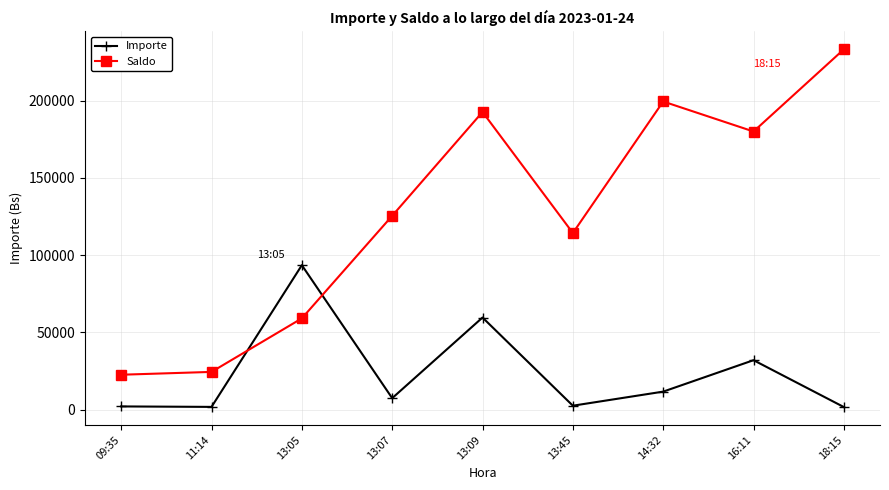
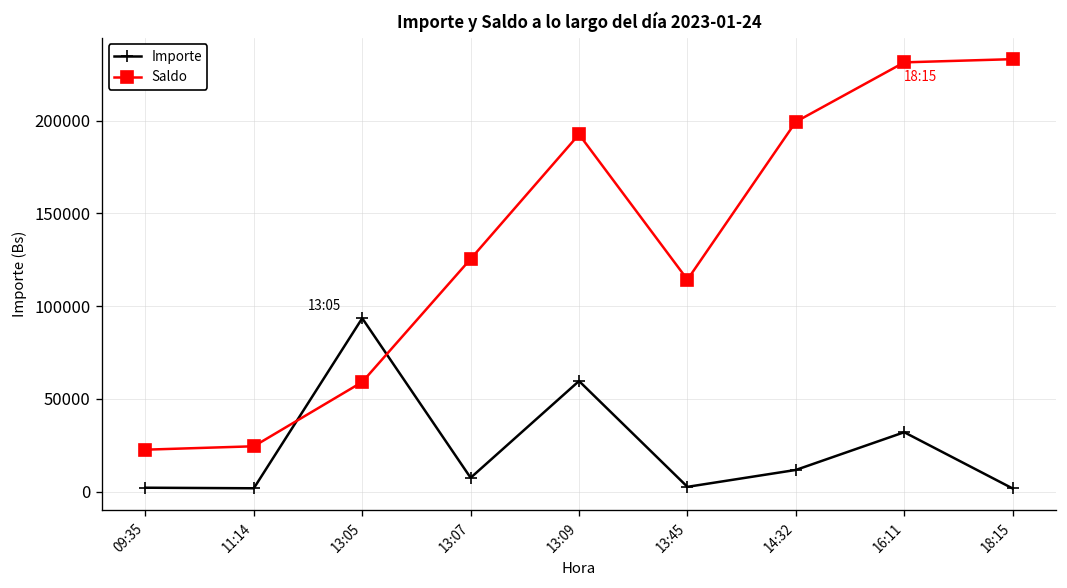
Saldo, 16:11: 180000 -> 231000
